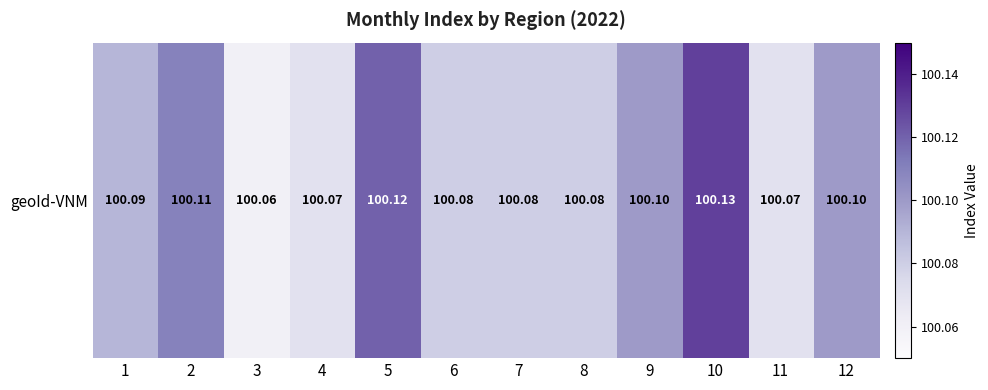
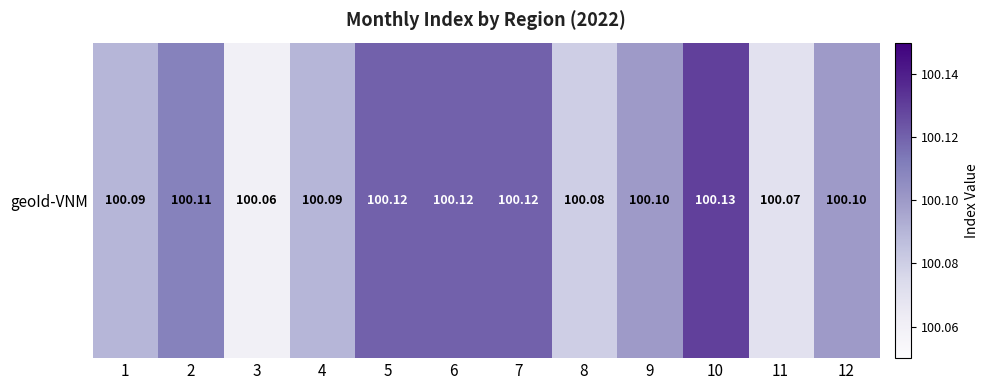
geoId-VNM, 4: 100.07 -> 100.09
geoId-VNM, 6: 100.08 -> 100.12
geoId-VNM, 7: 100.08 -> 100.12
